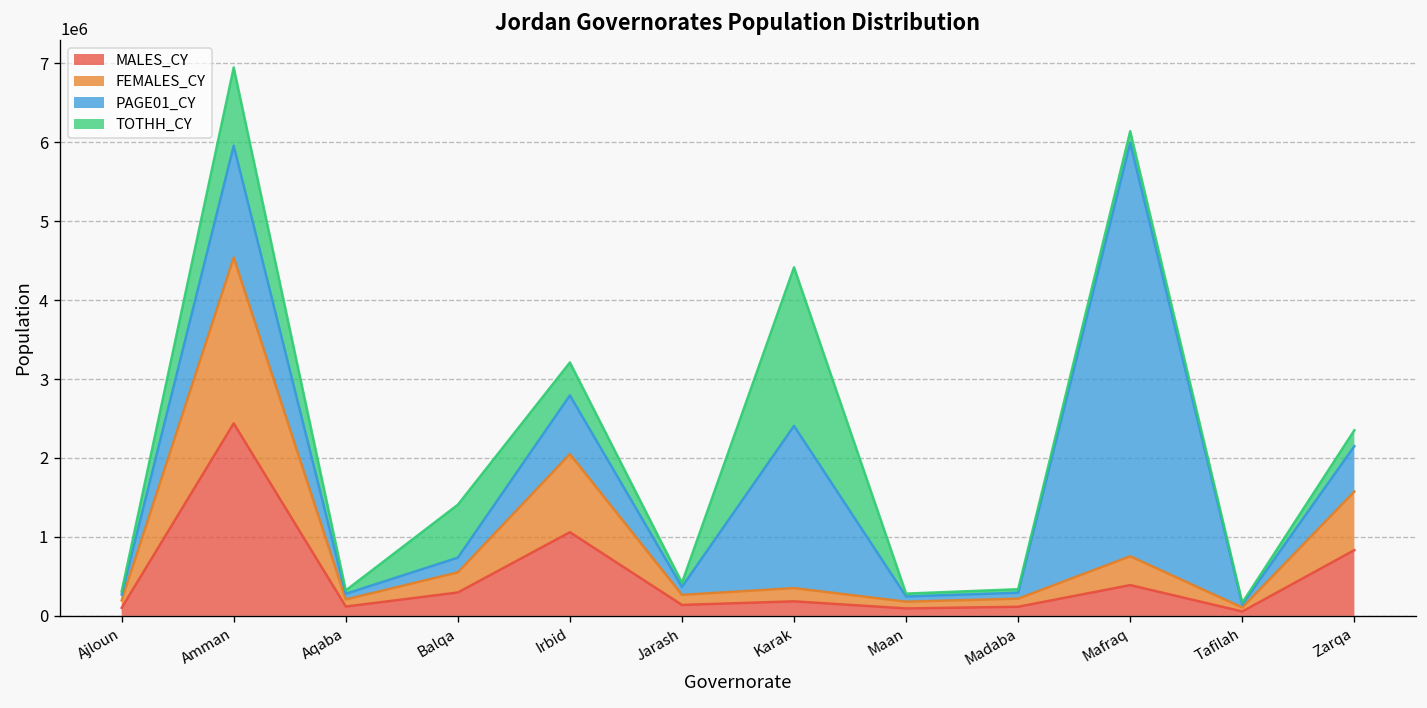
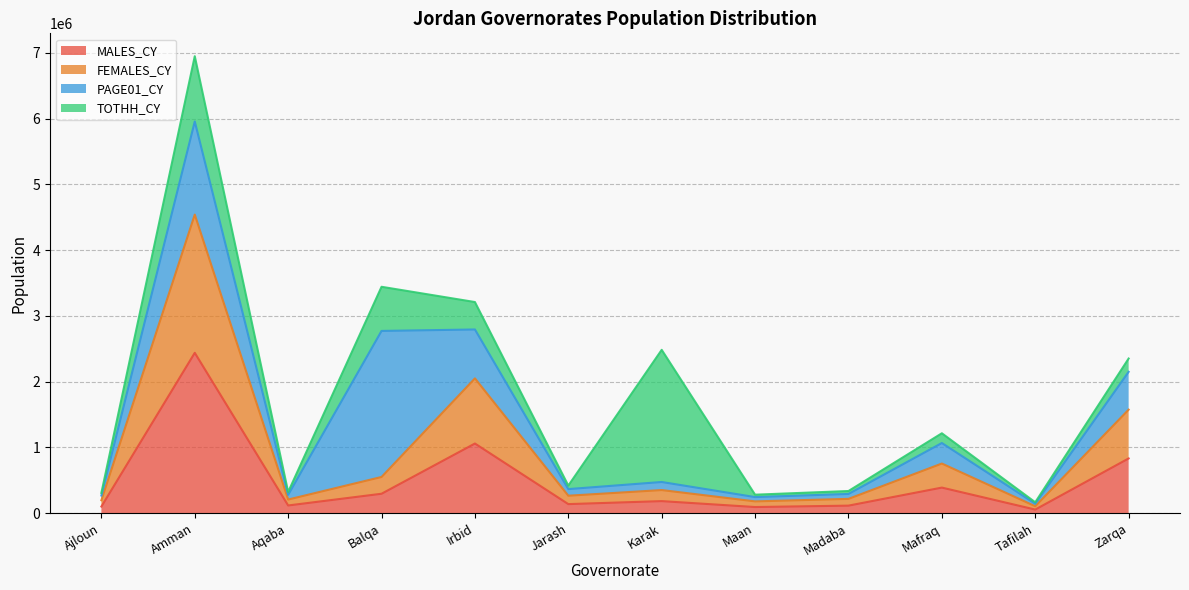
PAGE01_CY, Balqa: 200000 -> 2200000
PAGE01_CY, Karak: 2100000 -> 100000
PAGE01_CY, Mafraq: 5200000 -> 300000
